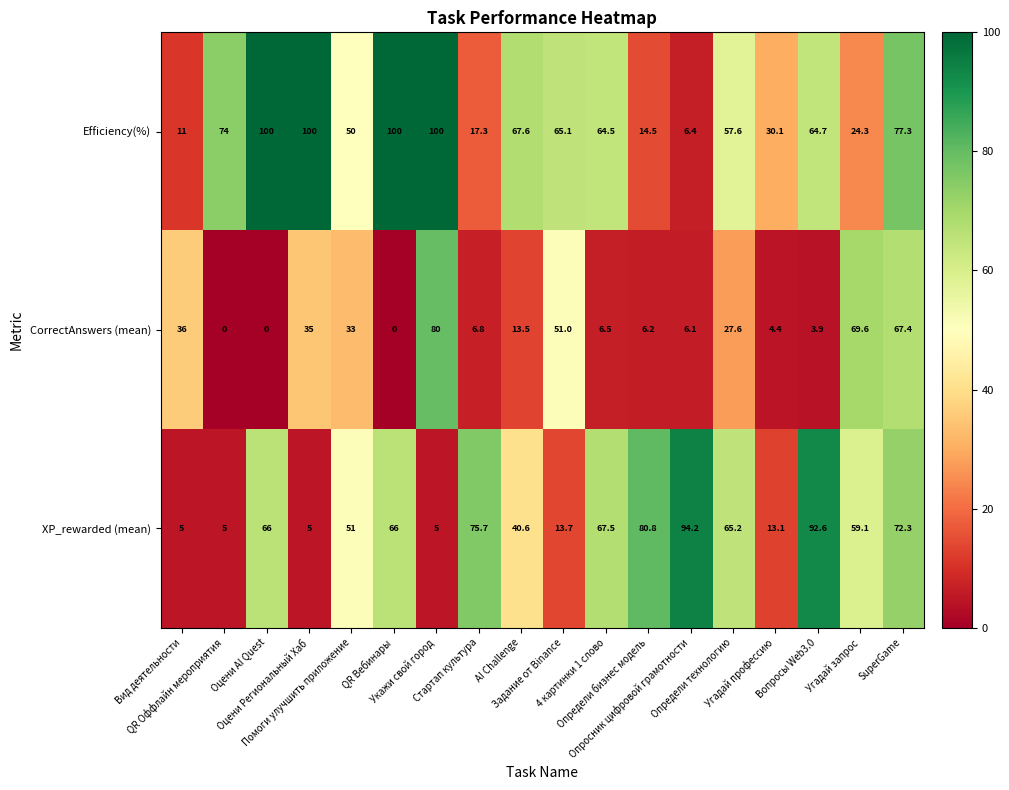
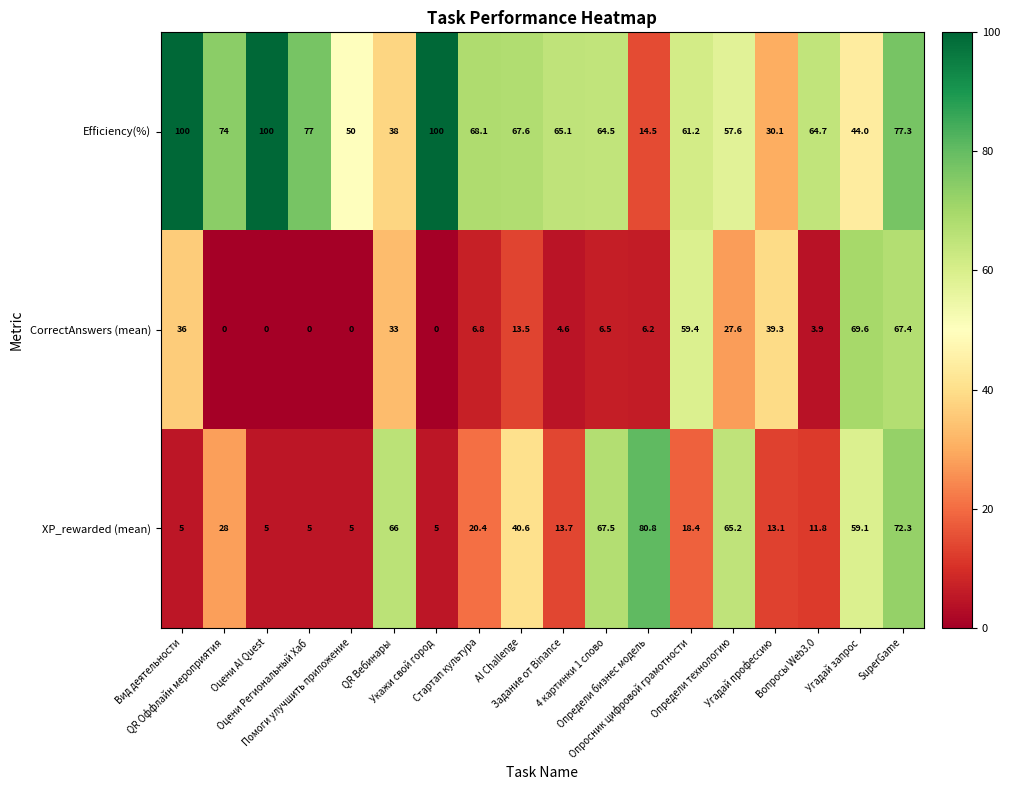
Efficiency(%), Вид деятельности: 11 -> 100
Efficiency(%), Оцени Региональный Хаб: 100 -> 77
Efficiency(%), QR Вебинары: 100 -> 38
Efficiency(%), Стартап культура: 17.3 -> 68.1
Efficiency(%), Опросник цифровой грамотности: 6.4 -> 61.2
Efficiency(%), Угадай запрос: 24.3 -> 44.0
CorrectAnswers (mean), Оцени Региональный Хаб: 35 -> 0
CorrectAnswers (mean), Помоги улучшить приложение: 33 -> 0
CorrectAnswers (mean), QR Вебинары: 0 -> 33
CorrectAnswers (mean), Укажи свой город: 80 -> 0
CorrectAnswers (mean), Задание от Binance: 51.0 -> 4.6
CorrectAnswers (mean), Опросник цифровой грамотности: 6.1 -> 59.4
CorrectAnswers (mean), Угадай профессию: 4.4 -> 39.3
XP_rewarded (mean), QR Оффлайн мероприятия: 5 -> 28
XP_rewarded (mean), Оцени AI Quest: 66 -> 5
XP_rewarded (mean), Помоги улучшить приложение: 51 -> 5
XP_rewarded (mean), Стартап культура: 75.7 -> 20.4
XP_rewarded (mean), Опросник цифровой грамотности: 94.2 -> 18.4
XP_rewarded (mean), Вопросы Web3.0: 92.6 -> 11.8
